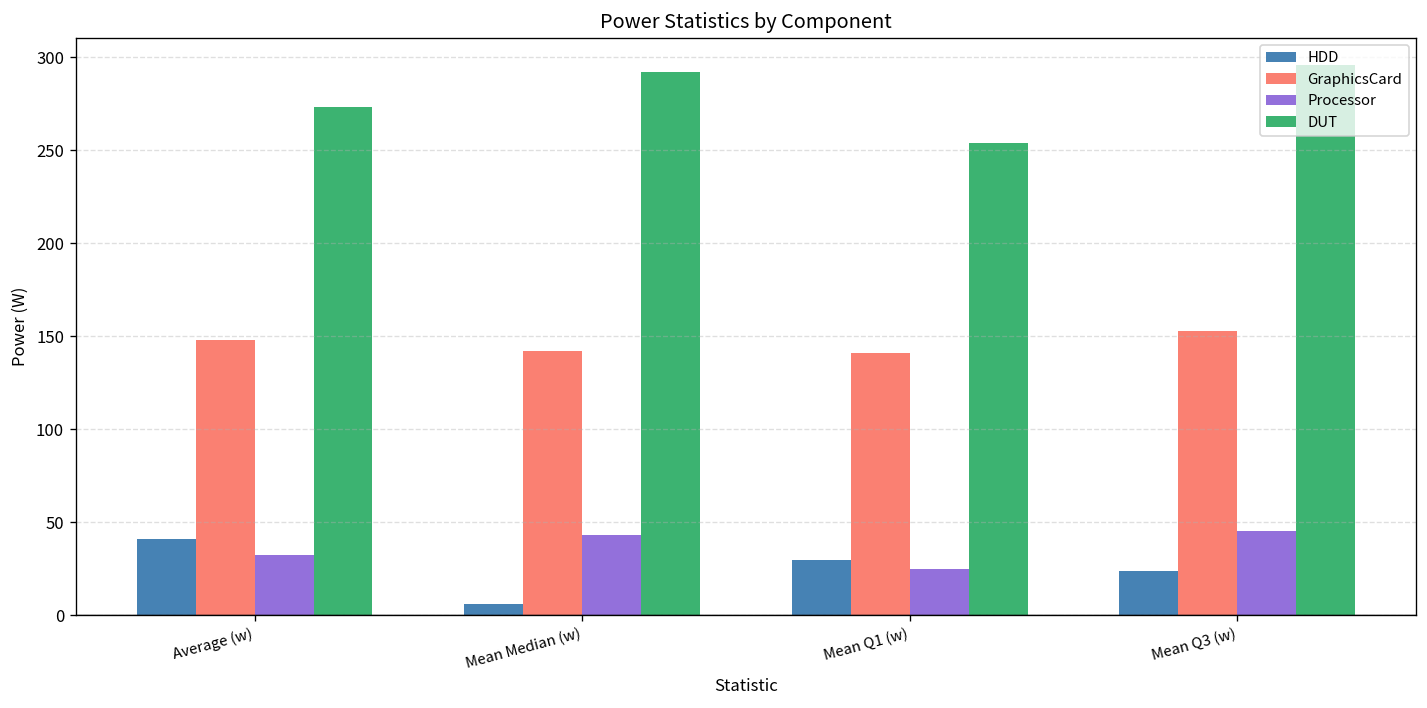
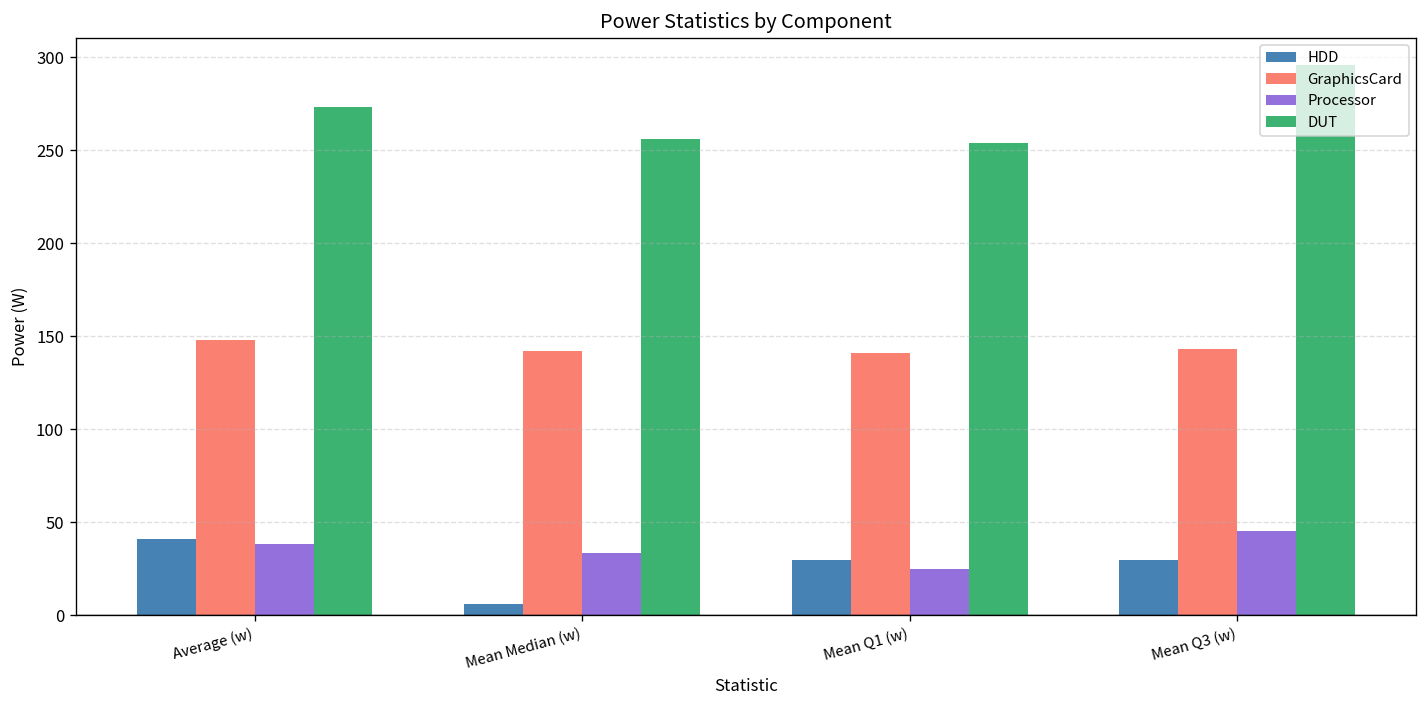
Processor, Average (w): 32 -> 38
Processor, Mean Median (w): 43 -> 33
DUT, Mean Median (w): 292 -> 256
HDD, Mean Q3 (w): 24 -> 30
GraphicsCard, Mean Q3 (w): 153 -> 143
